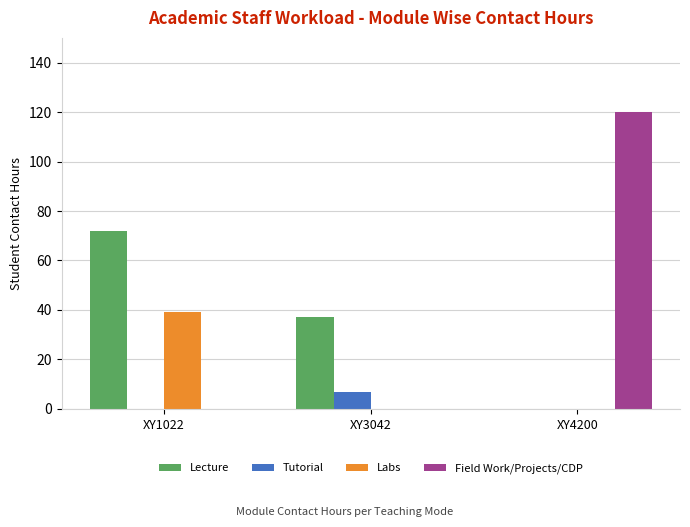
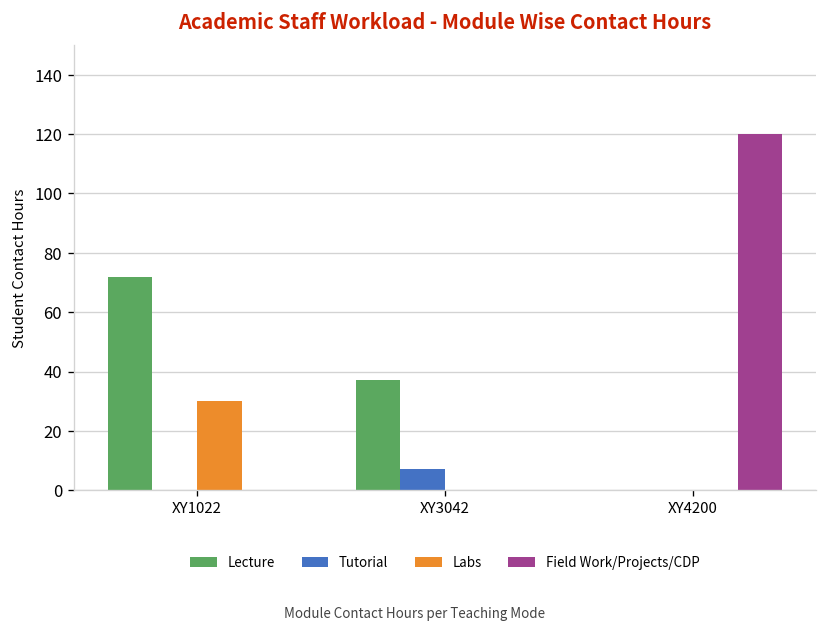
Labs, XY1022: 39 -> 30
